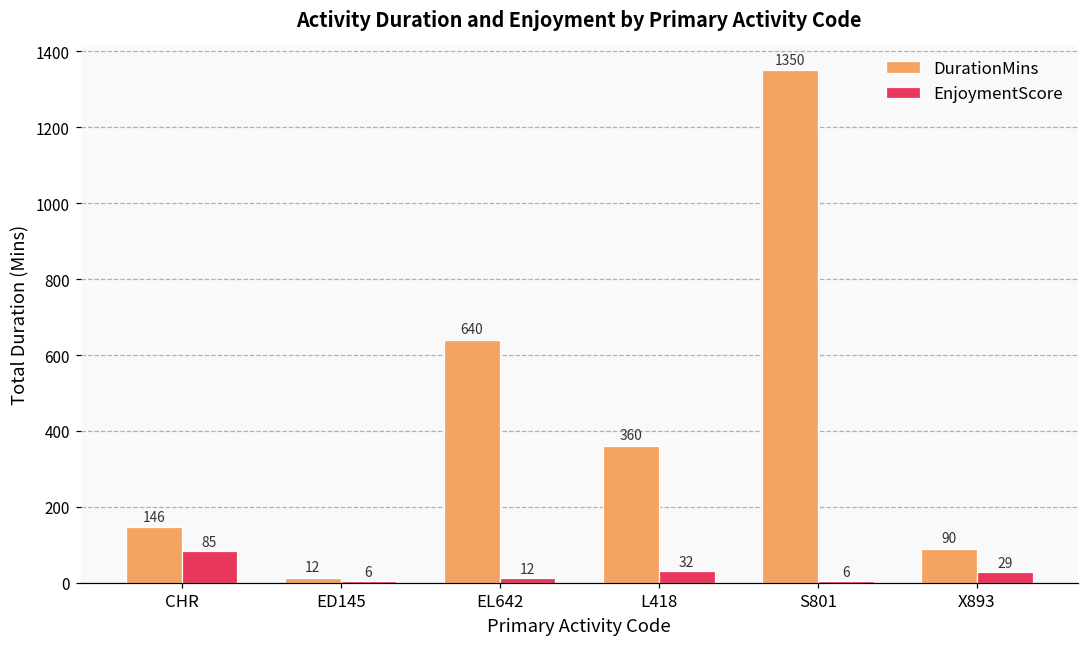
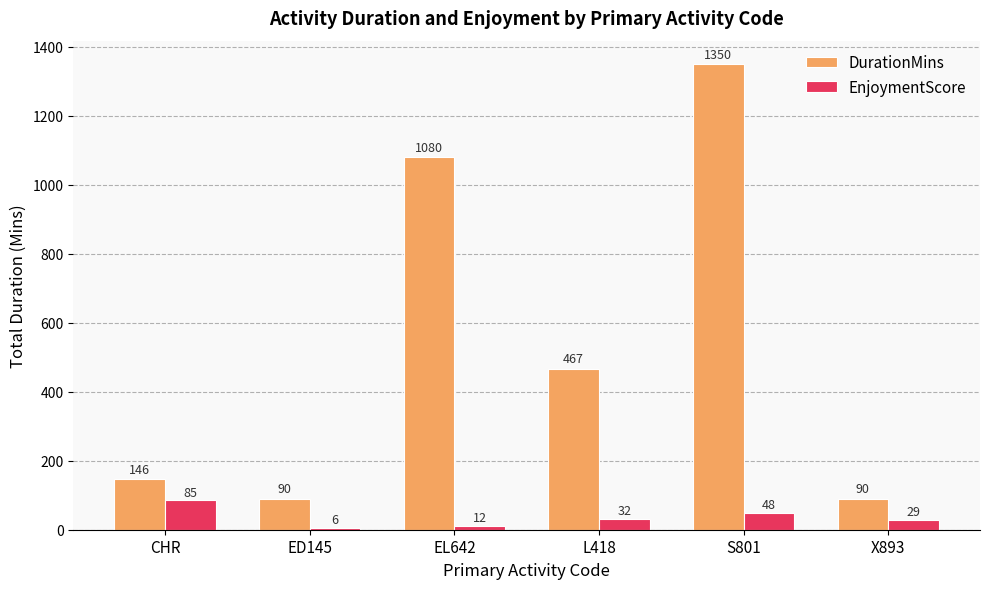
DurationMins, ED145: 12 -> 90
DurationMins, EL642: 640 -> 1080
DurationMins, L418: 360 -> 467
EnjoymentScore, S801: 6 -> 48
